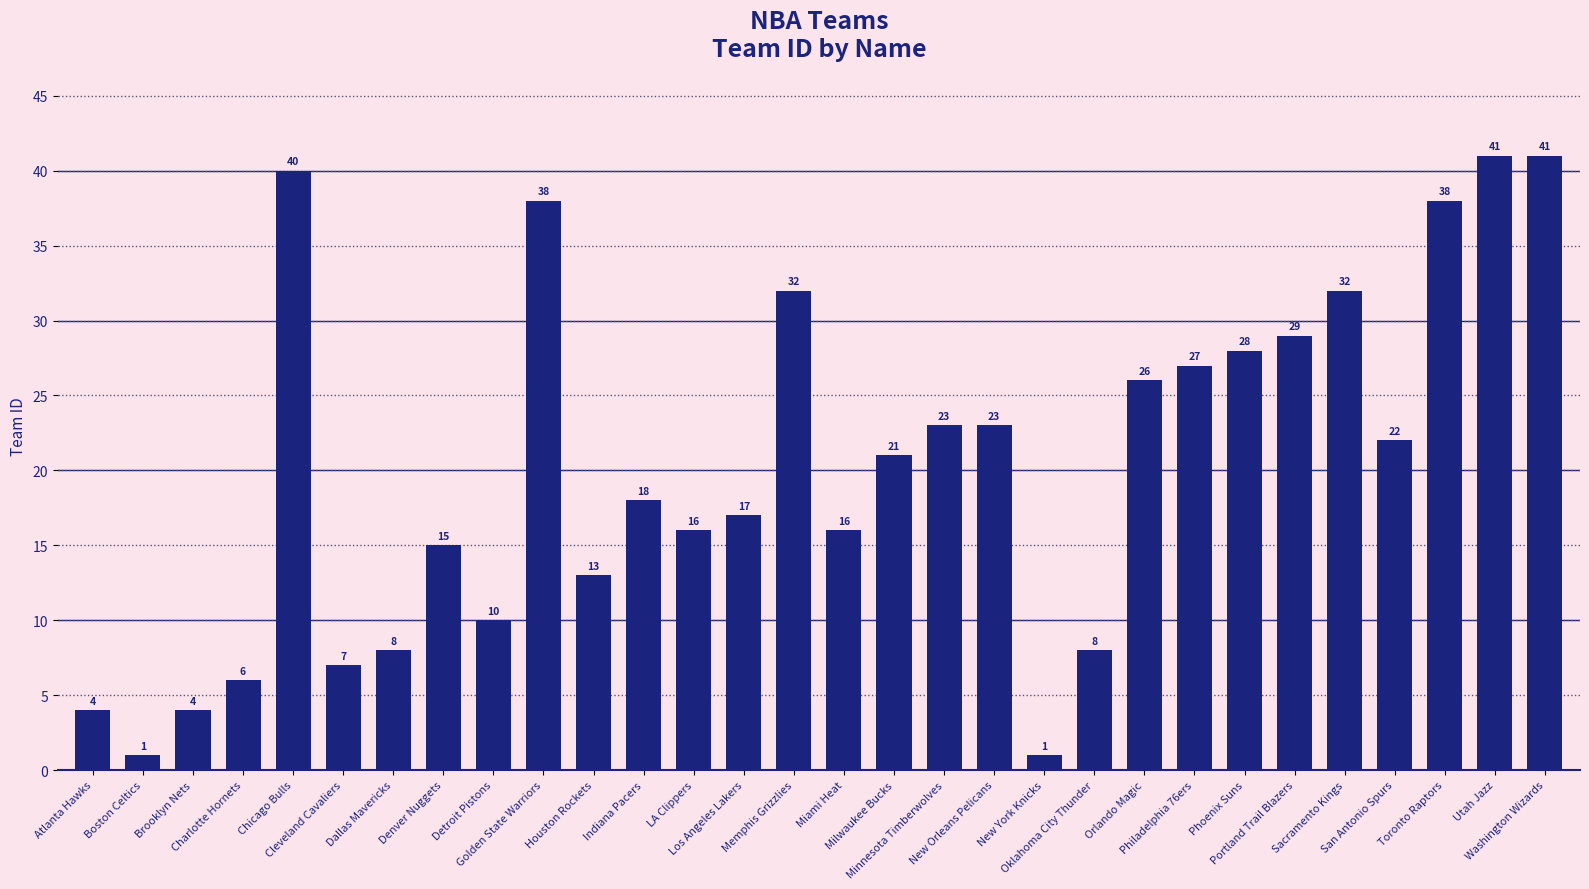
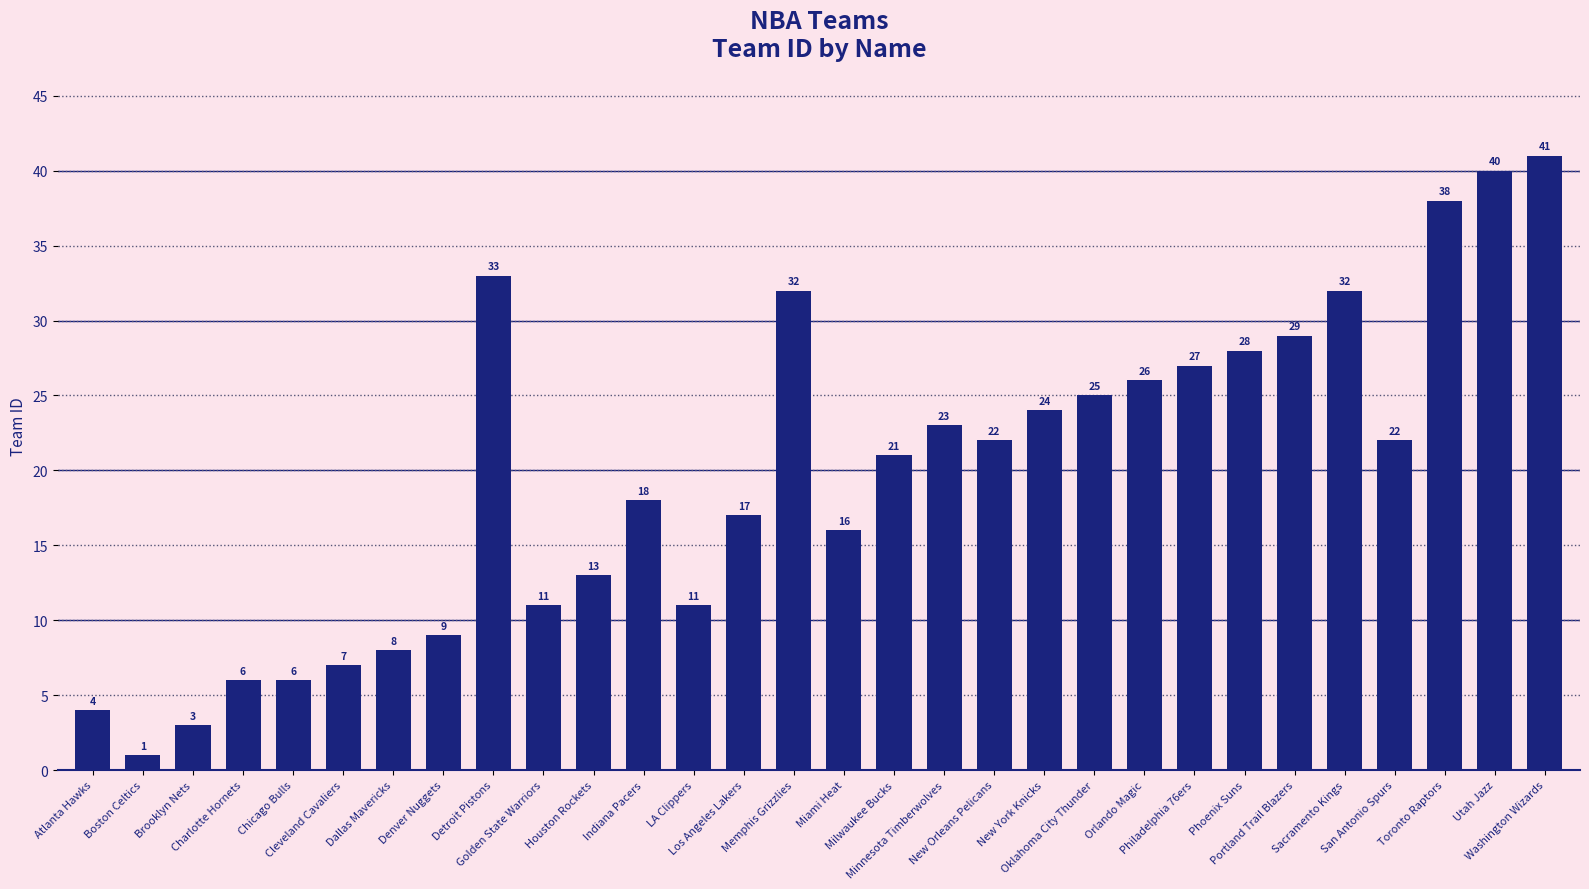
Brooklyn Nets: 4 -> 3
Chicago Bulls: 40 -> 6
Denver Nuggets: 15 -> 9
Detroit Pistons: 10 -> 33
Golden State Warriors: 38 -> 11
LA Clippers: 16 -> 11
New Orleans Pelicans: 23 -> 22
New York Knicks: 1 -> 24
Oklahoma City Thunder: 8 -> 25
Utah Jazz: 41 -> 40
